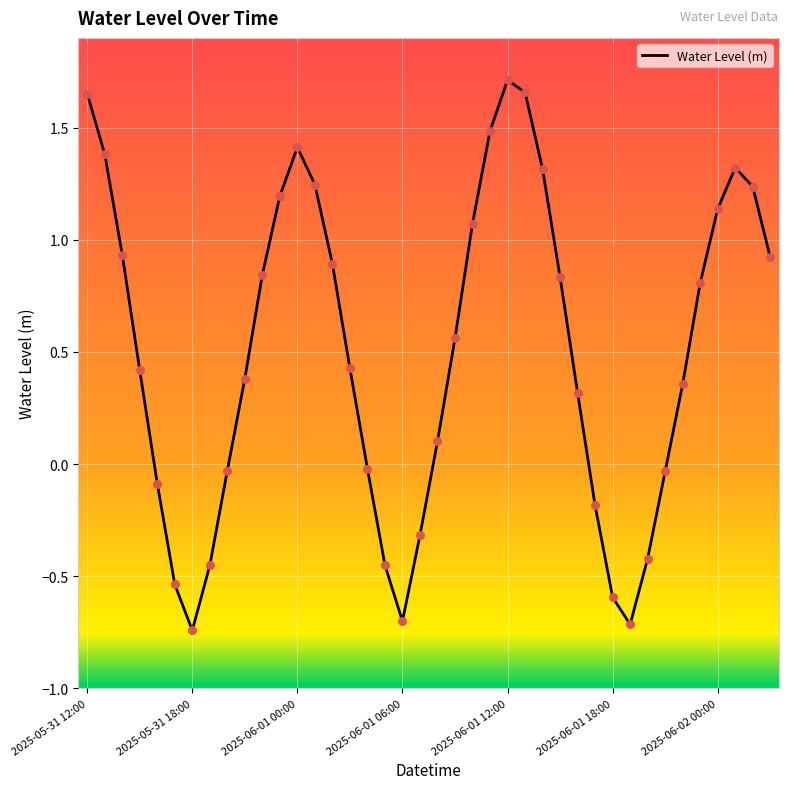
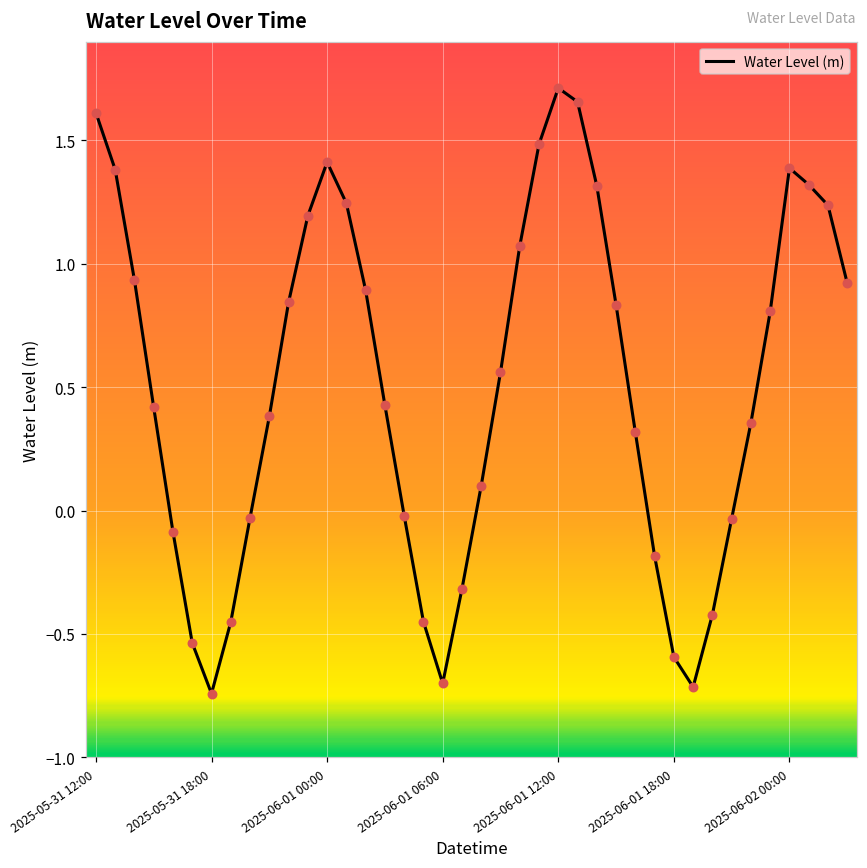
2025-05-31 12:00: 1.65 -> 1.61
2025-06-02 00:00: 1.14 -> 1.39
